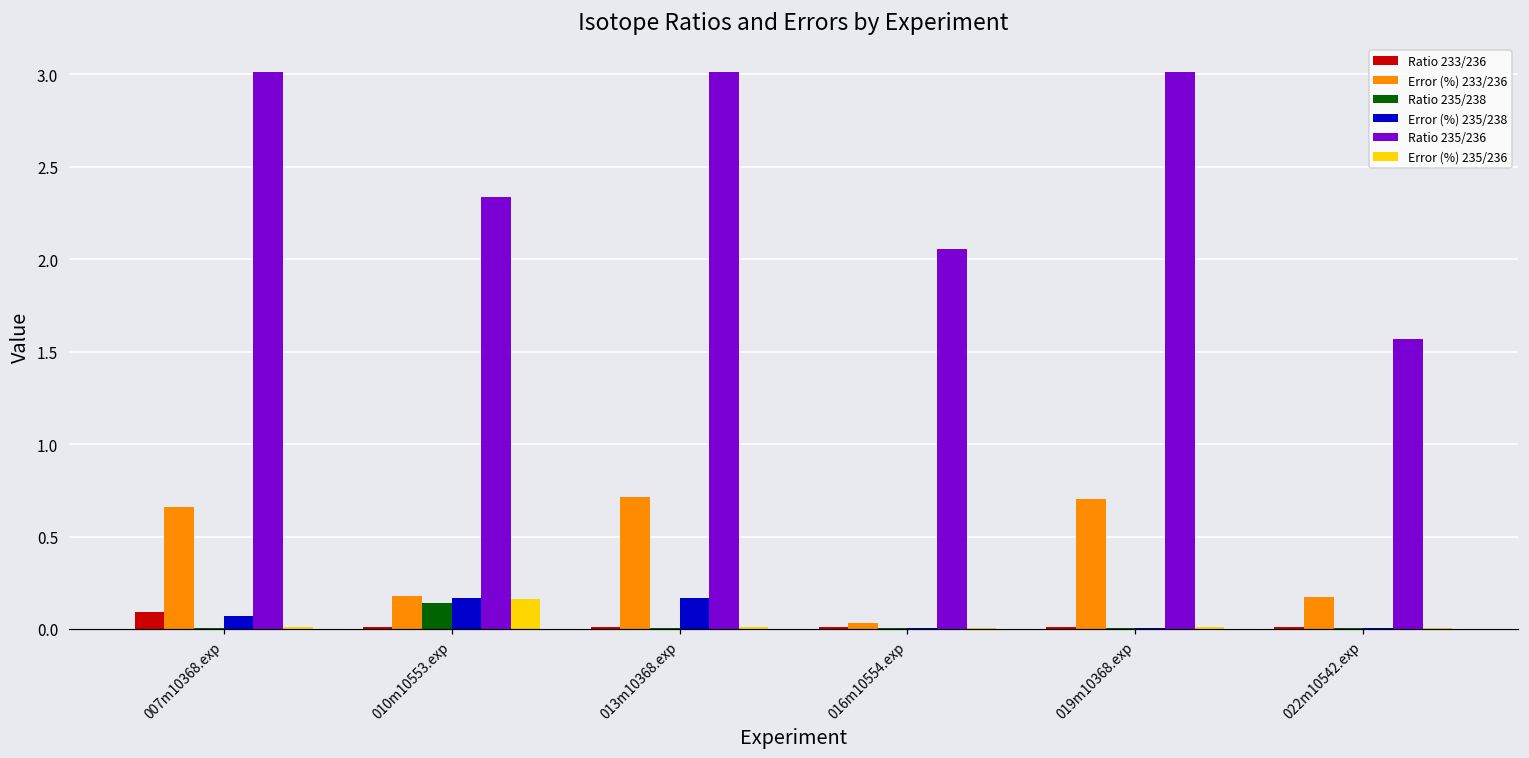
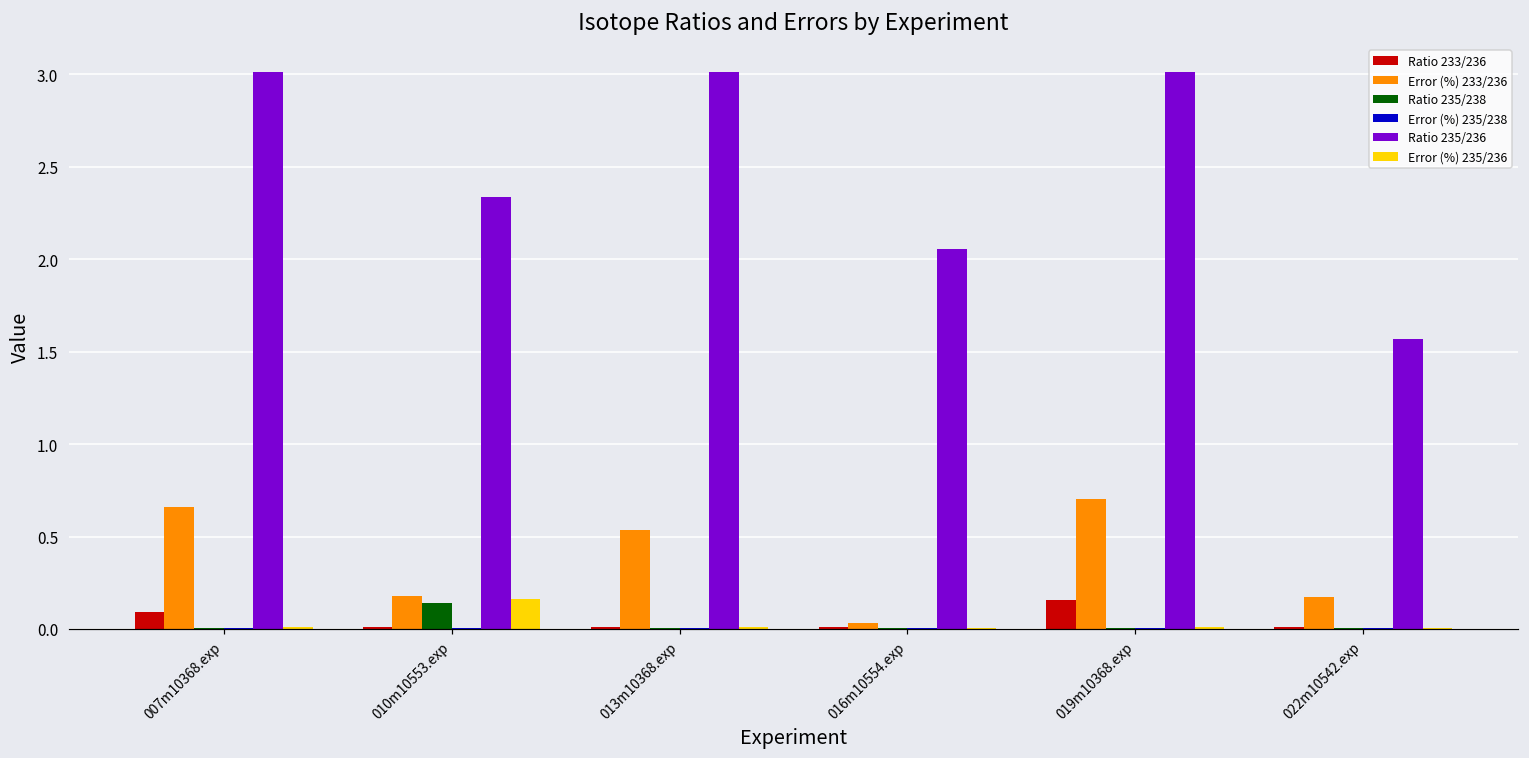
Error (%) 235/238, 007m10368.exp: 0.07 -> 0.01
Error (%) 235/238, 010m10553.exp: 0.17 -> 0.00
Error (%) 233/236, 013m10368.exp: 0.71 -> 0.54
Error (%) 235/238, 013m10368.exp: 0.17 -> 0.00
Ratio 233/236, 019m10368.exp: 0.01 -> 0.15
